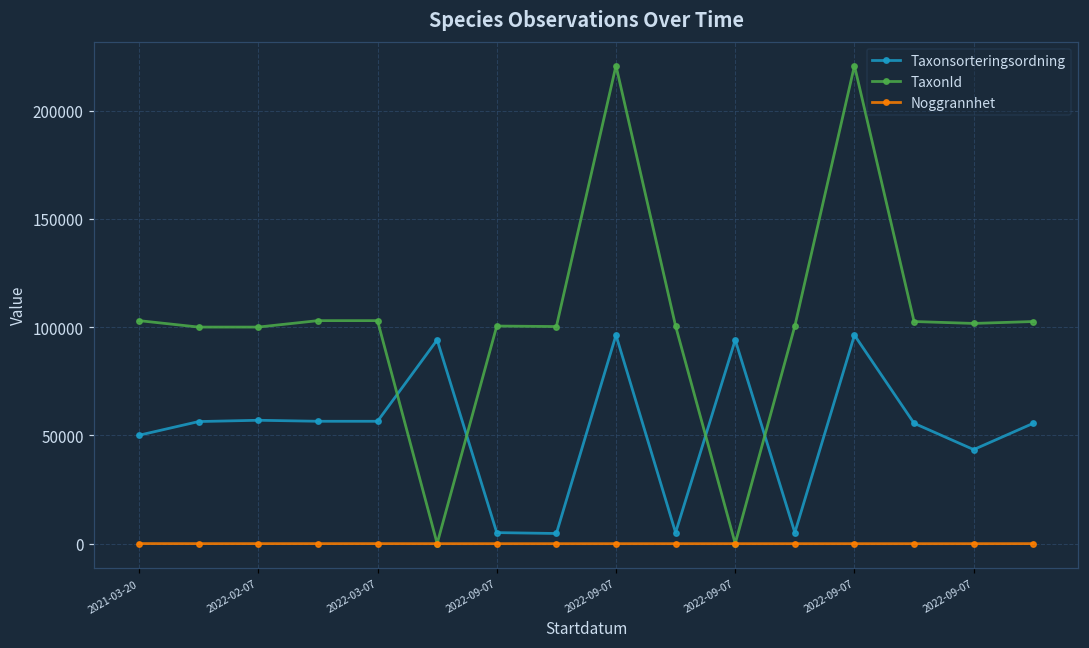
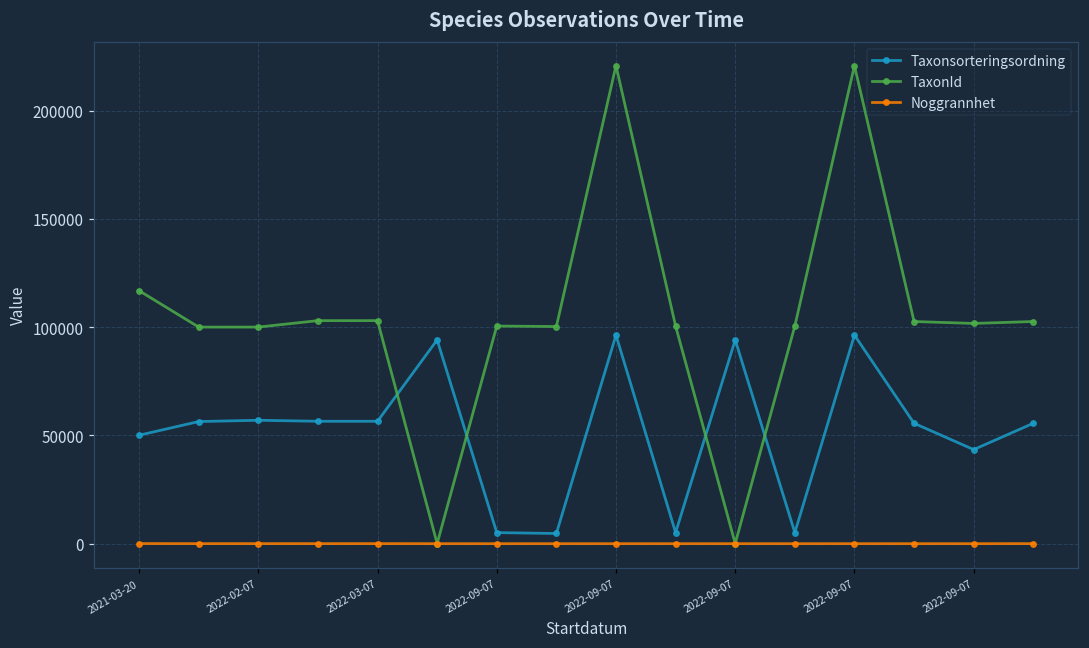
TaxonId, 2021-03-20: 103000 -> 117000
